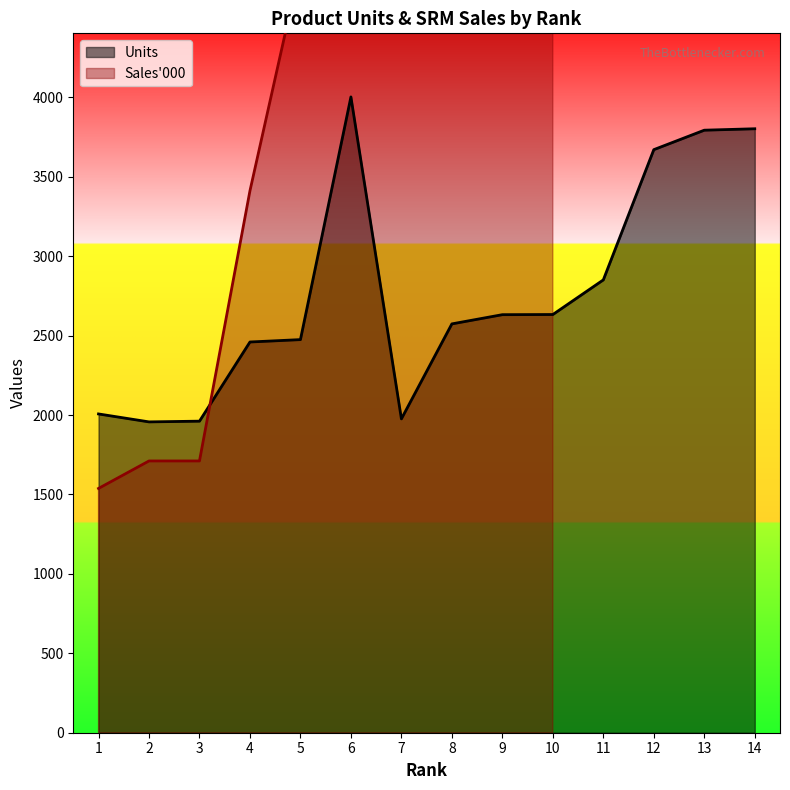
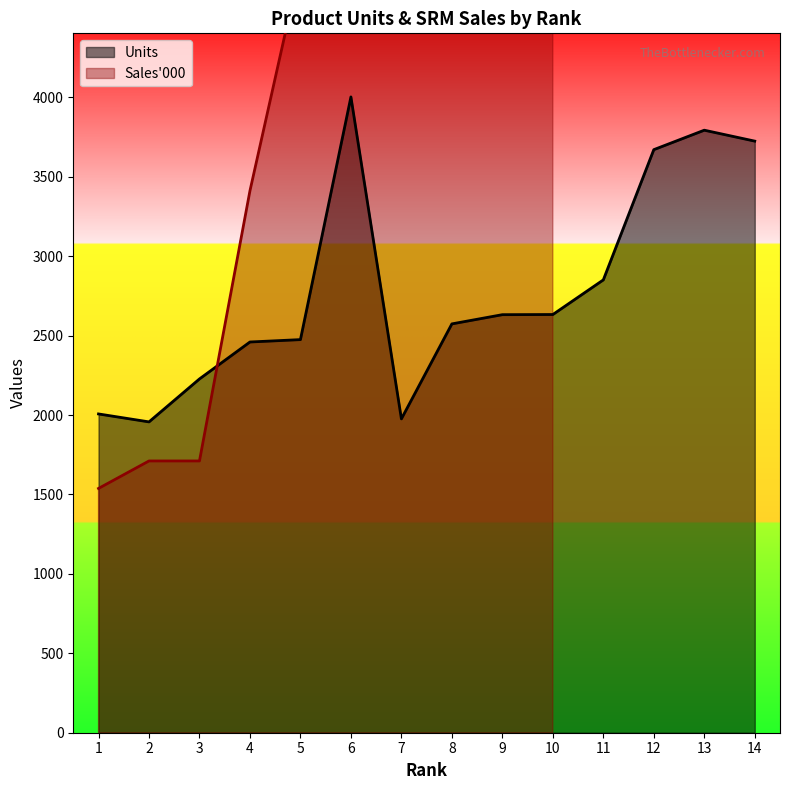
Units, 3: 1960 -> 2230
Units, 14: 3800 -> 3720
